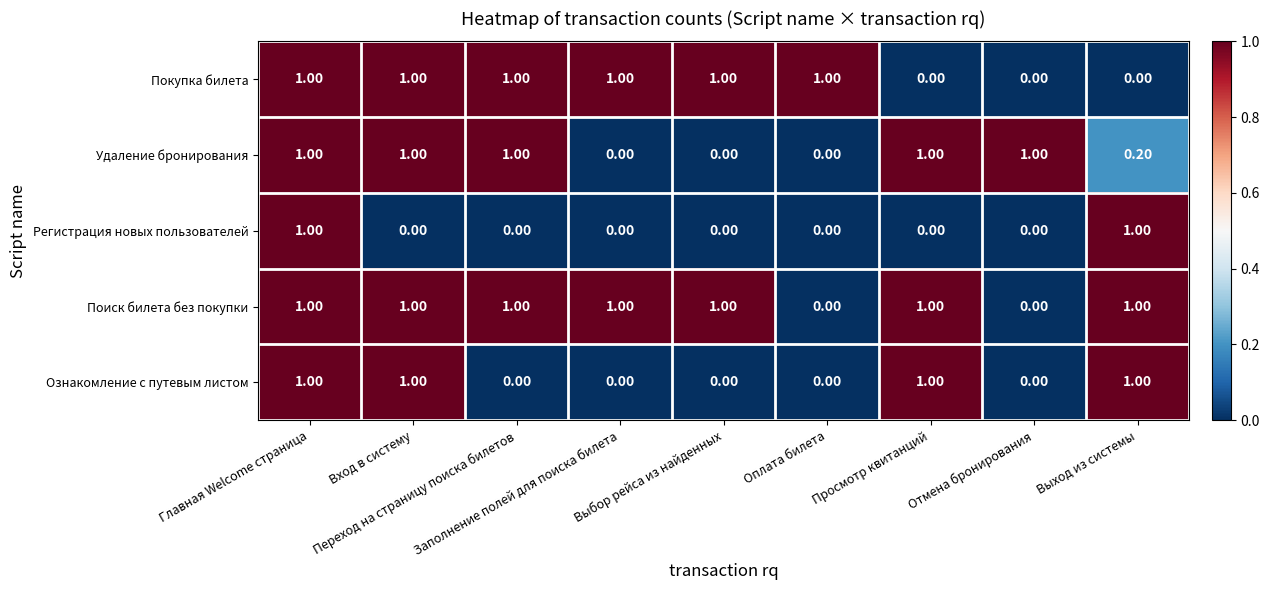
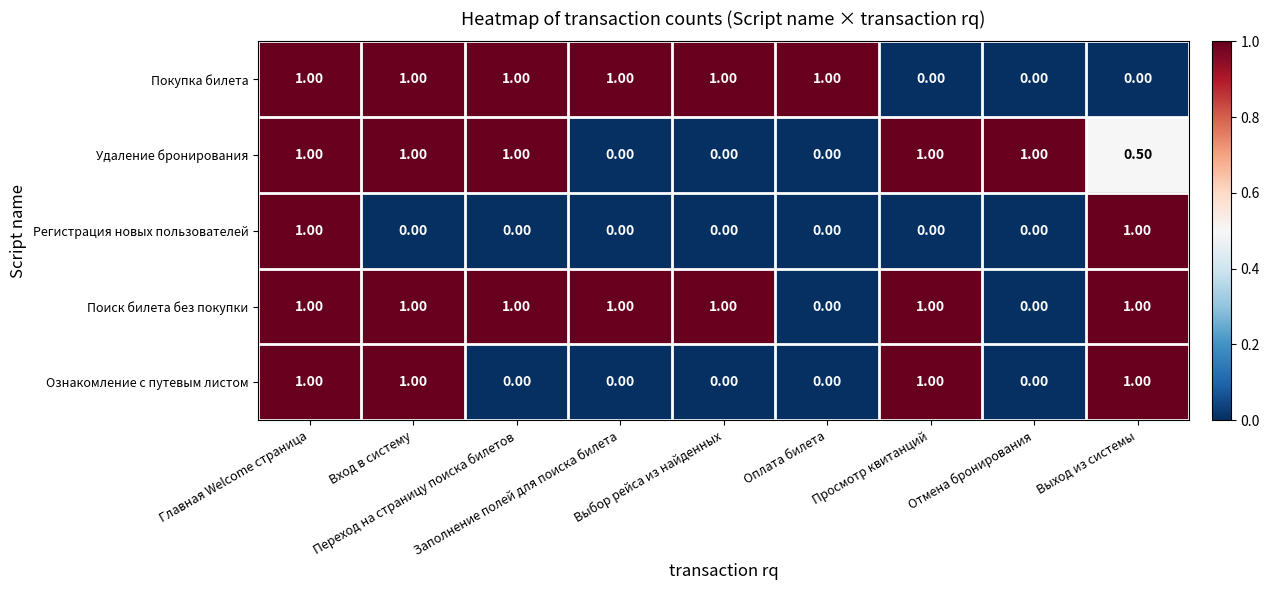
Удаление бронирования, Выход из системы: 0.20 -> 0.50
